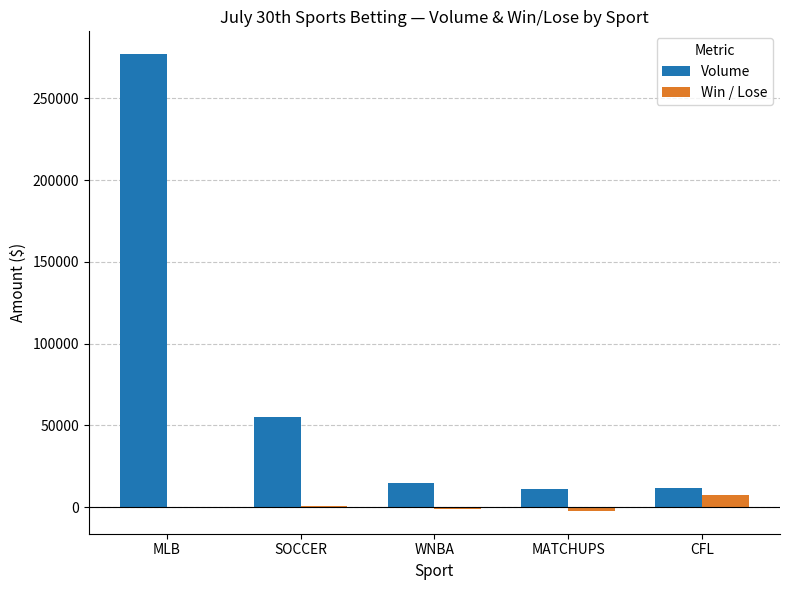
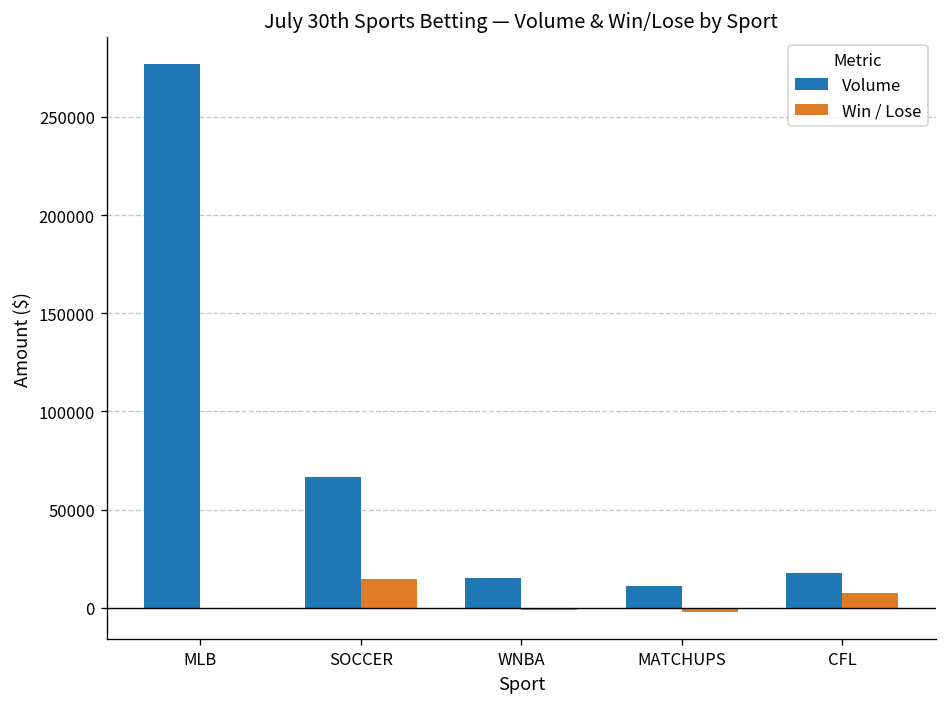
Volume, SOCCER: 55000 -> 66000
Win / Lose, SOCCER: 1000 -> 15000
Volume, CFL: 11000 -> 18000
